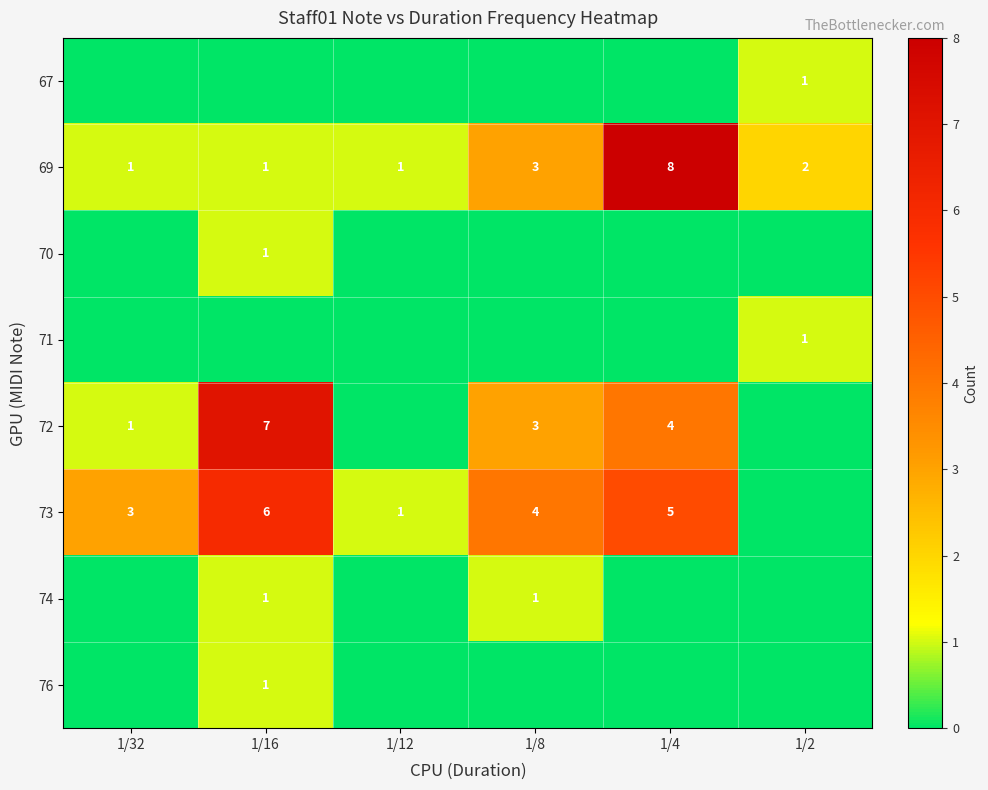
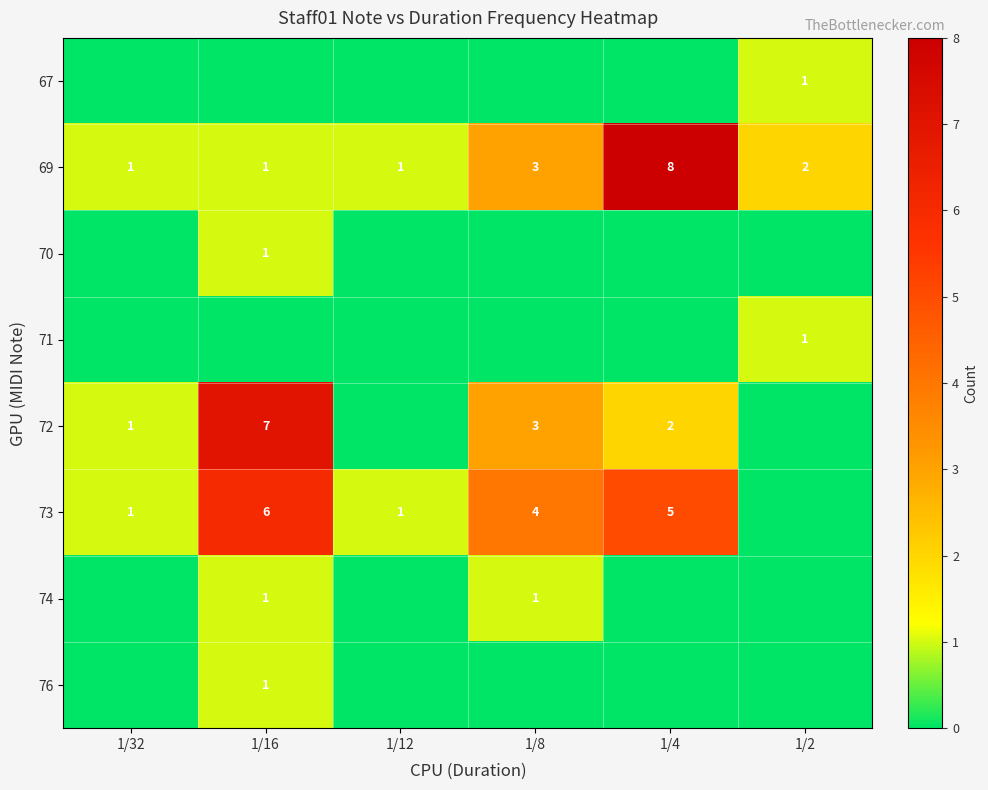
72, 1/4: 4 -> 2
73, 1/32: 3 -> 1
